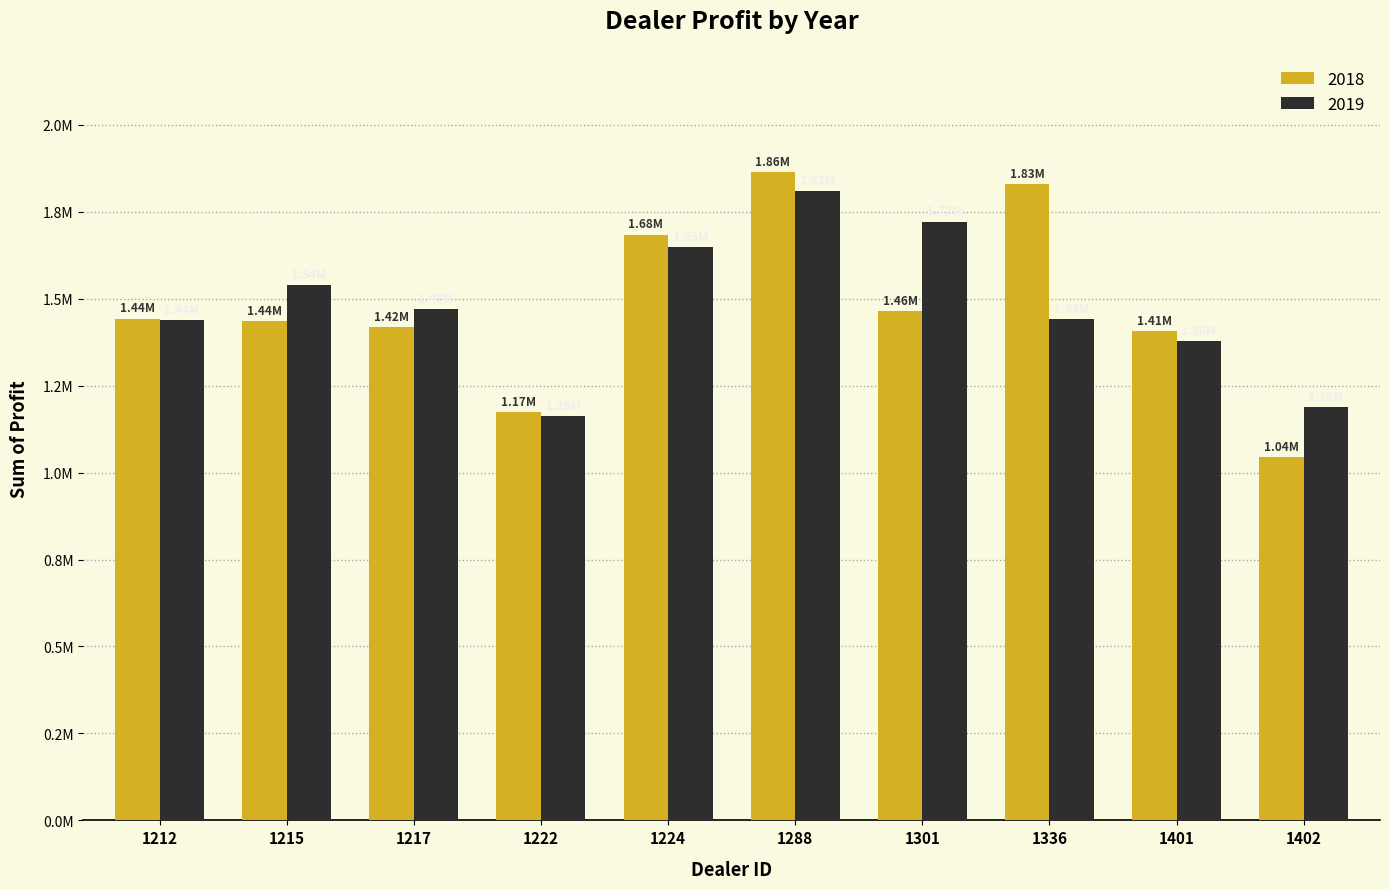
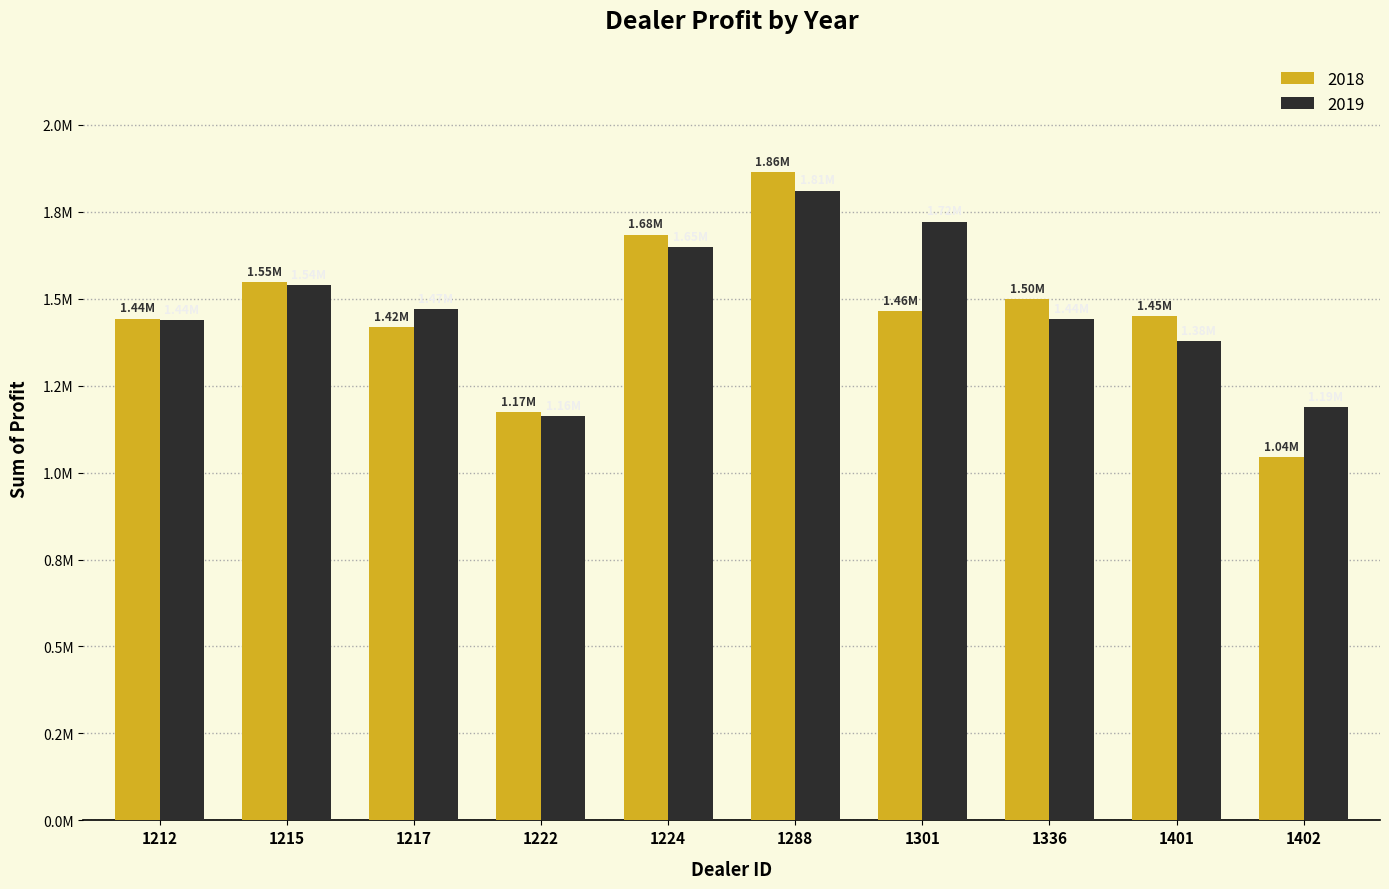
2018, 1215: 1.44M -> 1.55M
2018, 1336: 1.83M -> 1.50M
2018, 1401: 1.41M -> 1.45M
